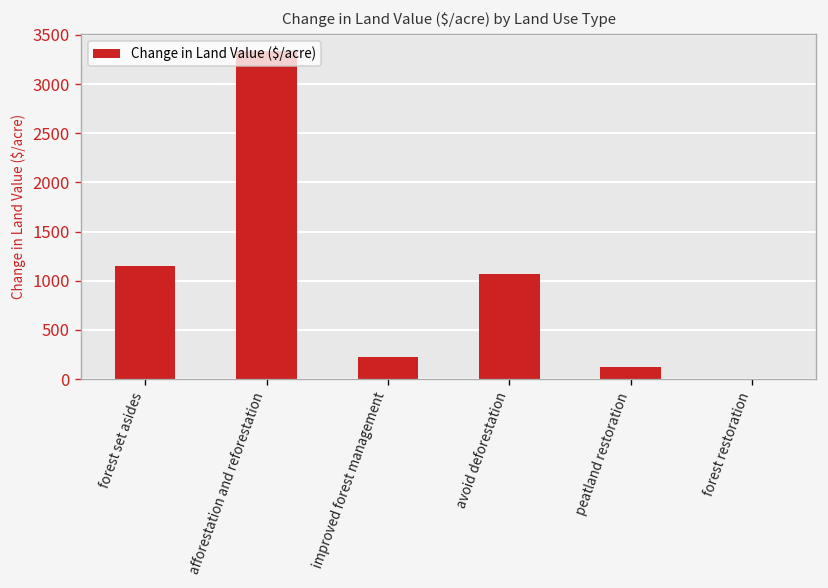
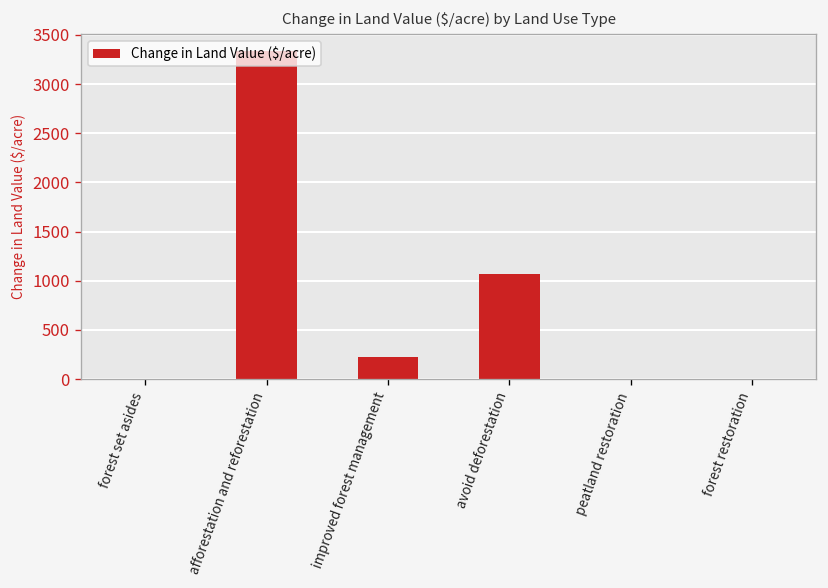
forest set asides: 1100 -> 0
peatland restoration: 100 -> 0
